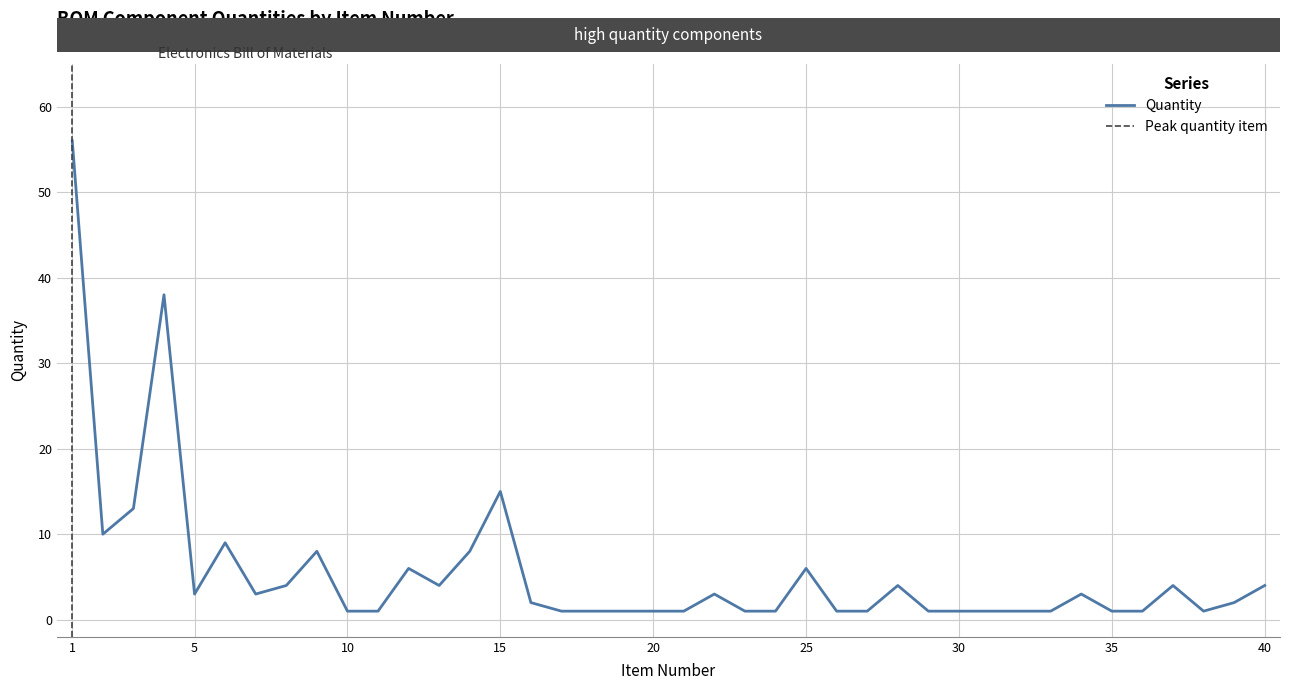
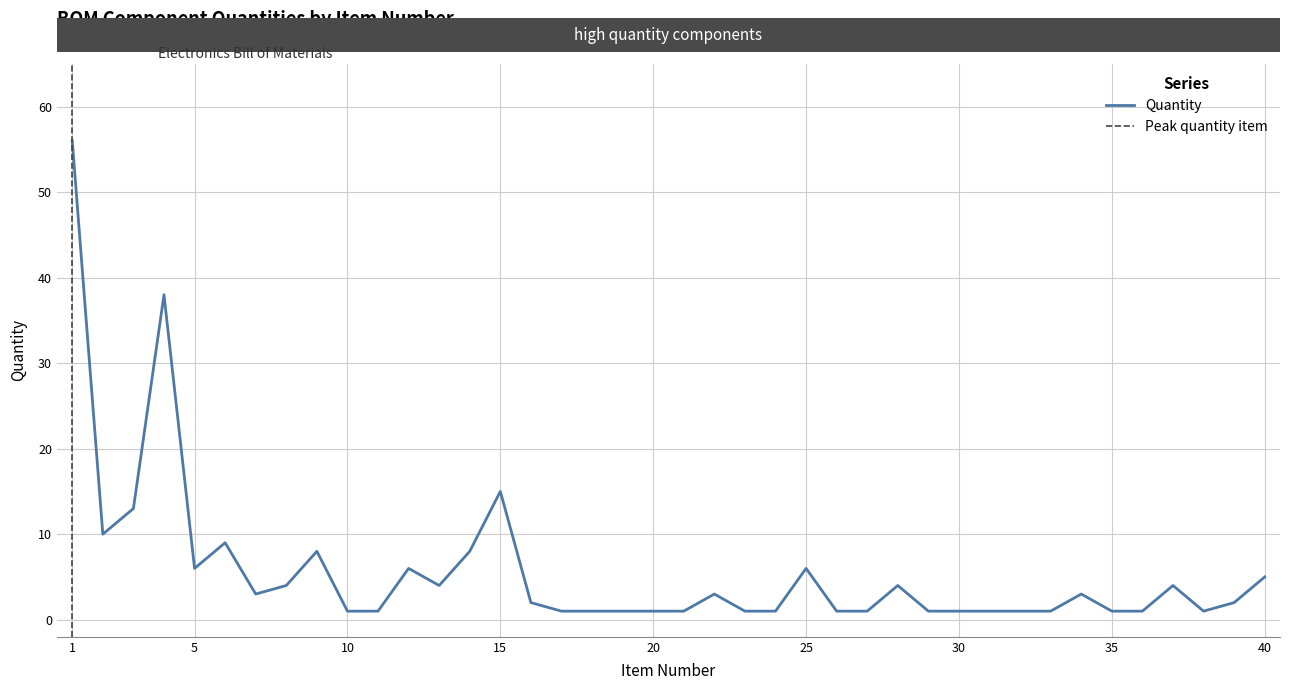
5: 3 -> 6
40: 4 -> 5
